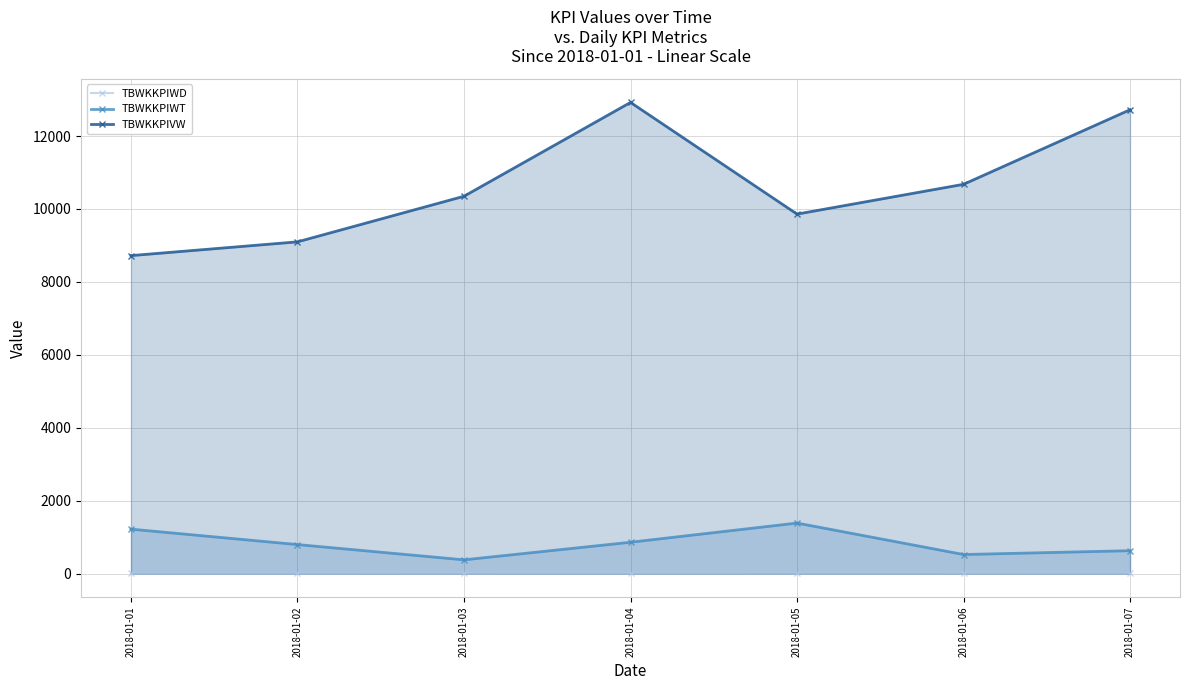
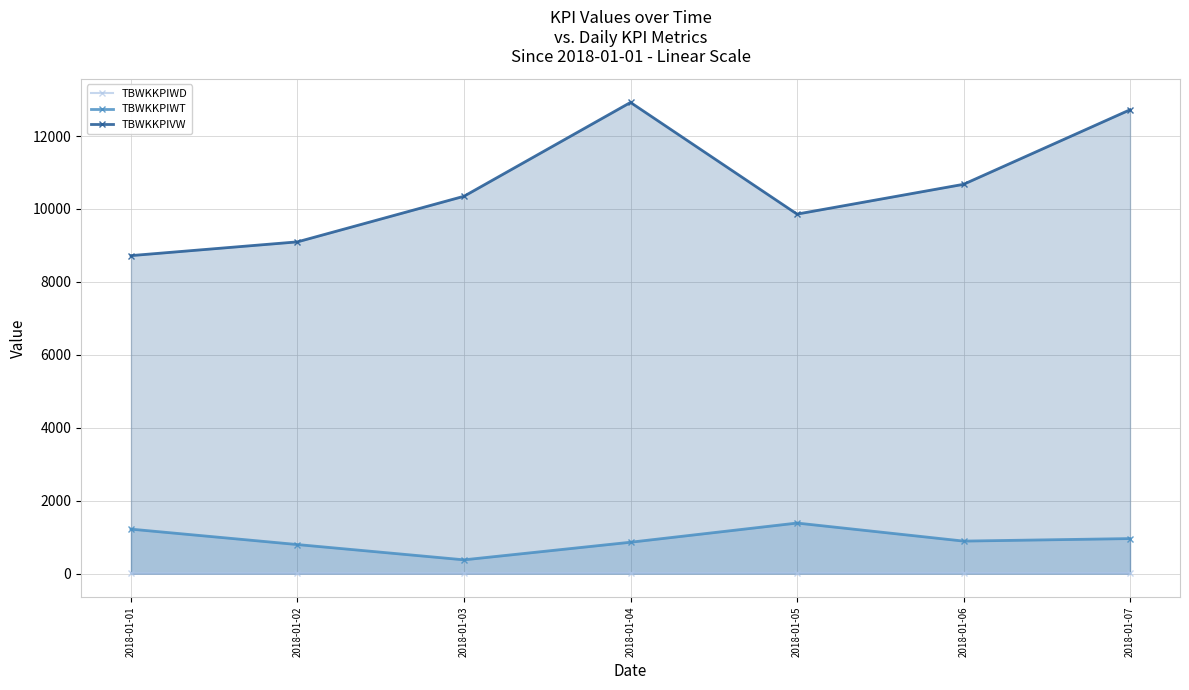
TBWKKPIWT, 2018-01-06: 500 -> 900
TBWKKPIWT, 2018-01-07: 600 -> 1000
